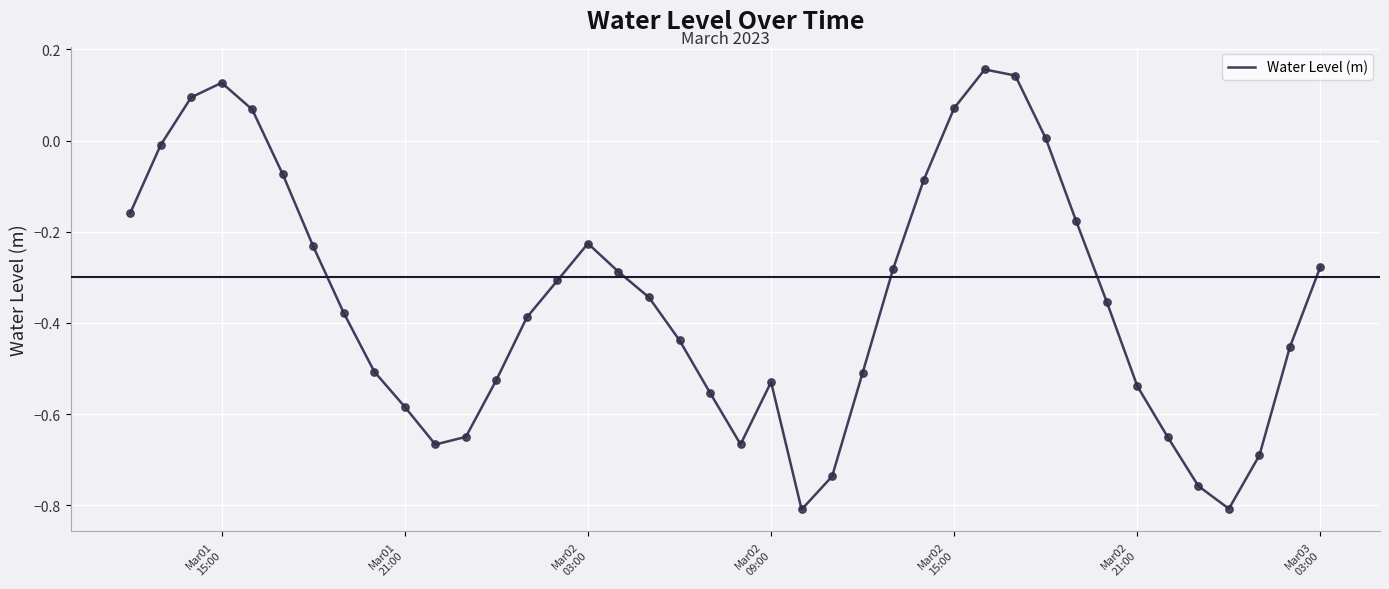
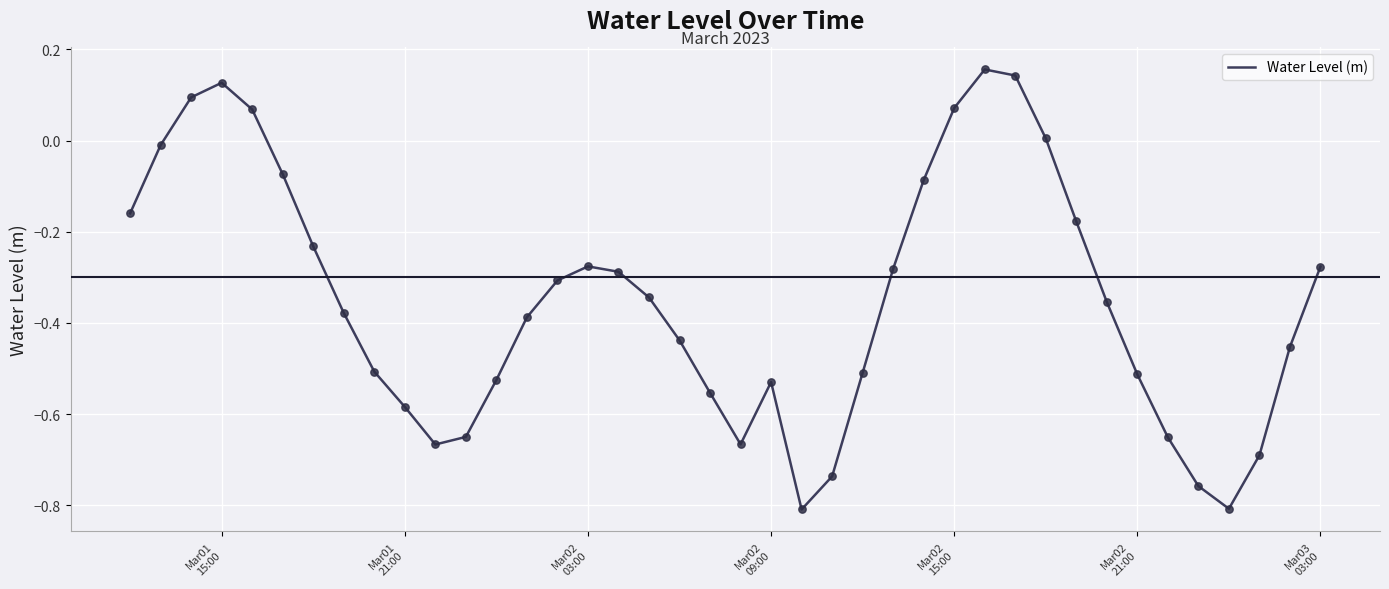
Mar02 03:00: -0.23 -> -0.28
Mar02 21:00: -0.54 -> -0.51
